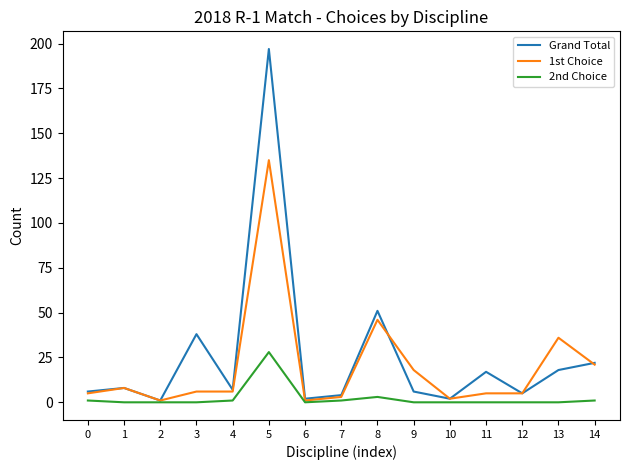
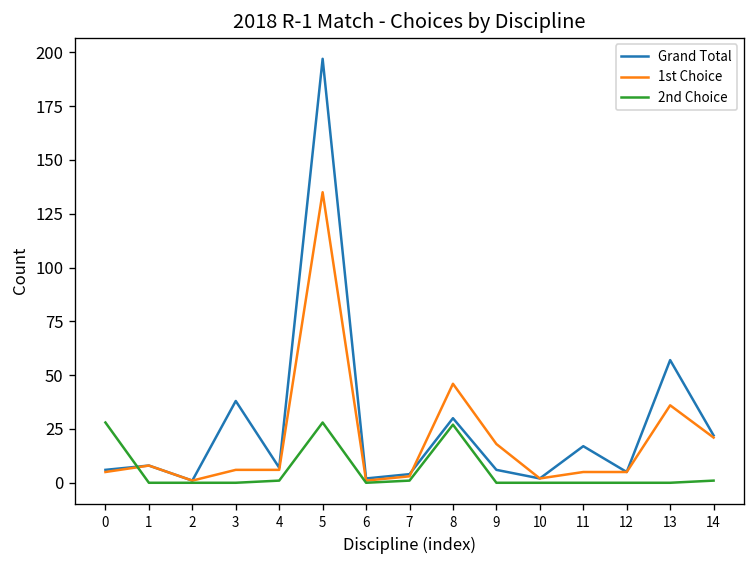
2nd Choice, 0: 1 -> 28
Grand Total, 8: 51 -> 30
2nd Choice, 8: 3 -> 27
Grand Total, 13: 18 -> 57
